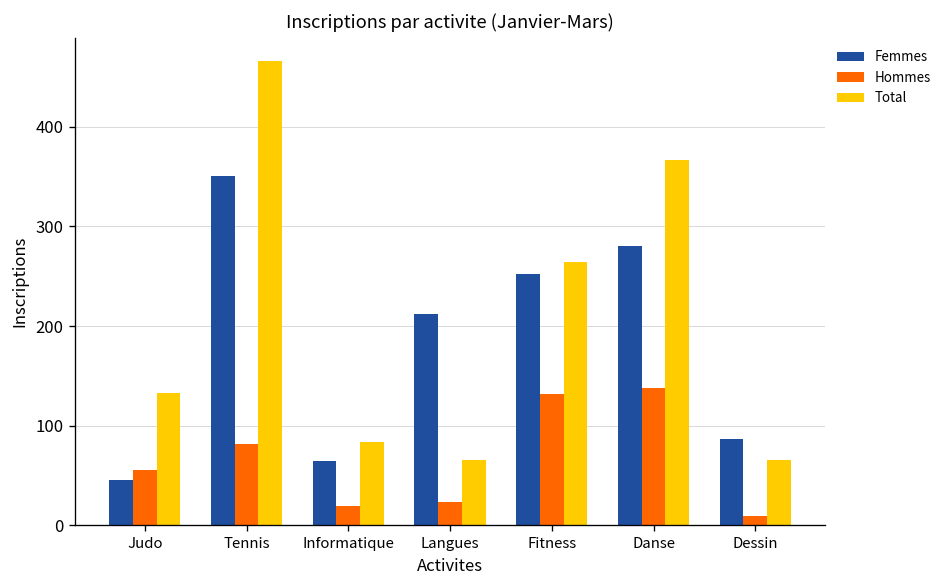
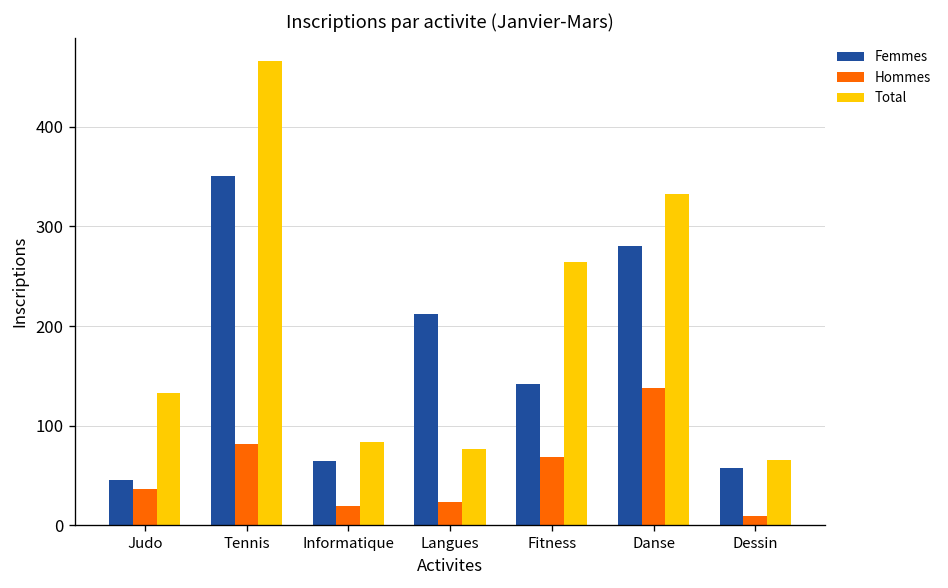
Hommes, Judo: 60 -> 40
Total, Langues: 70 -> 80
Femmes, Fitness: 250 -> 140
Hommes, Fitness: 130 -> 70
Total, Danse: 370 -> 330
Femmes, Dessin: 90 -> 60
